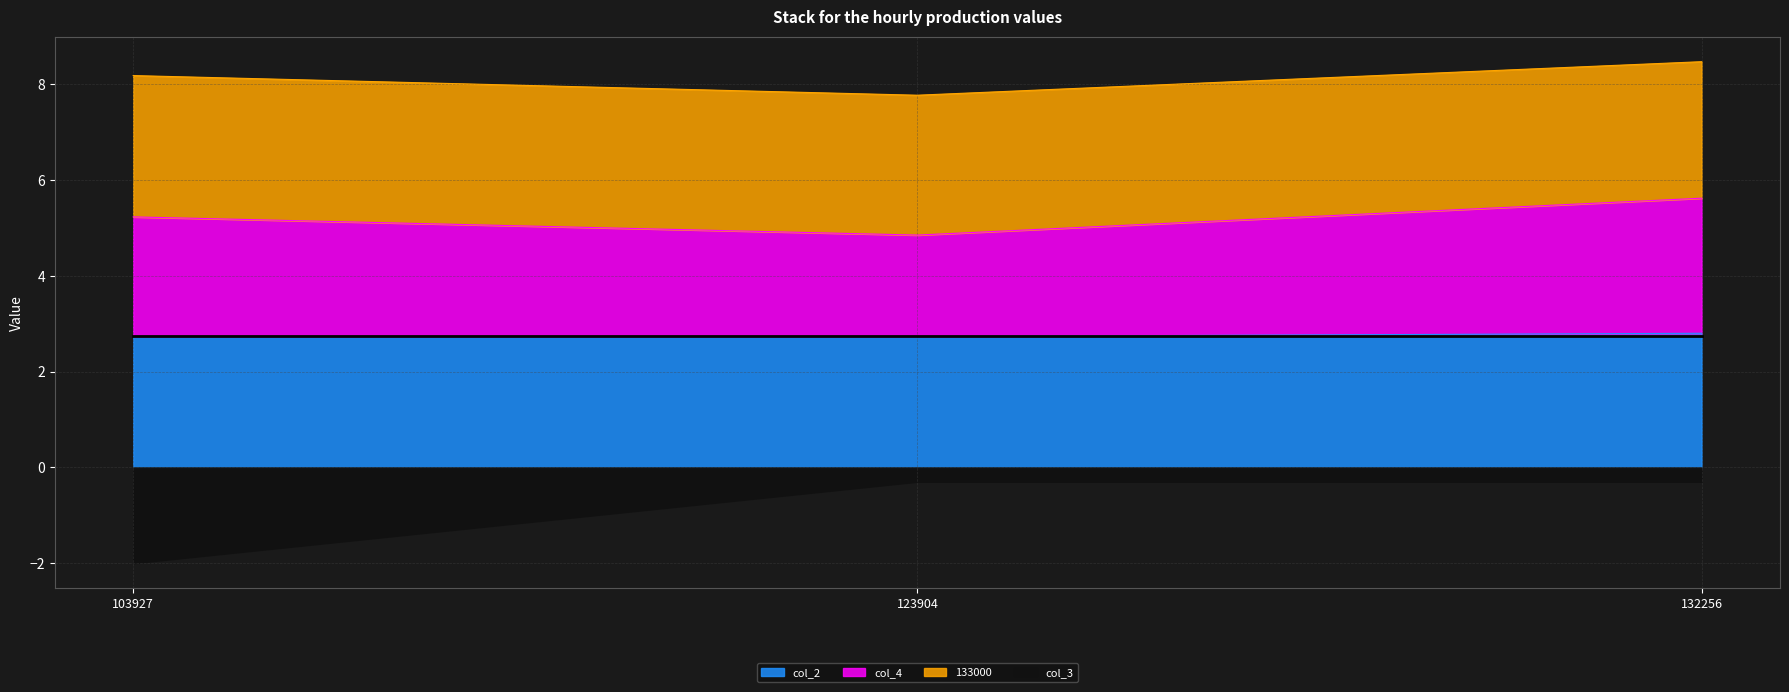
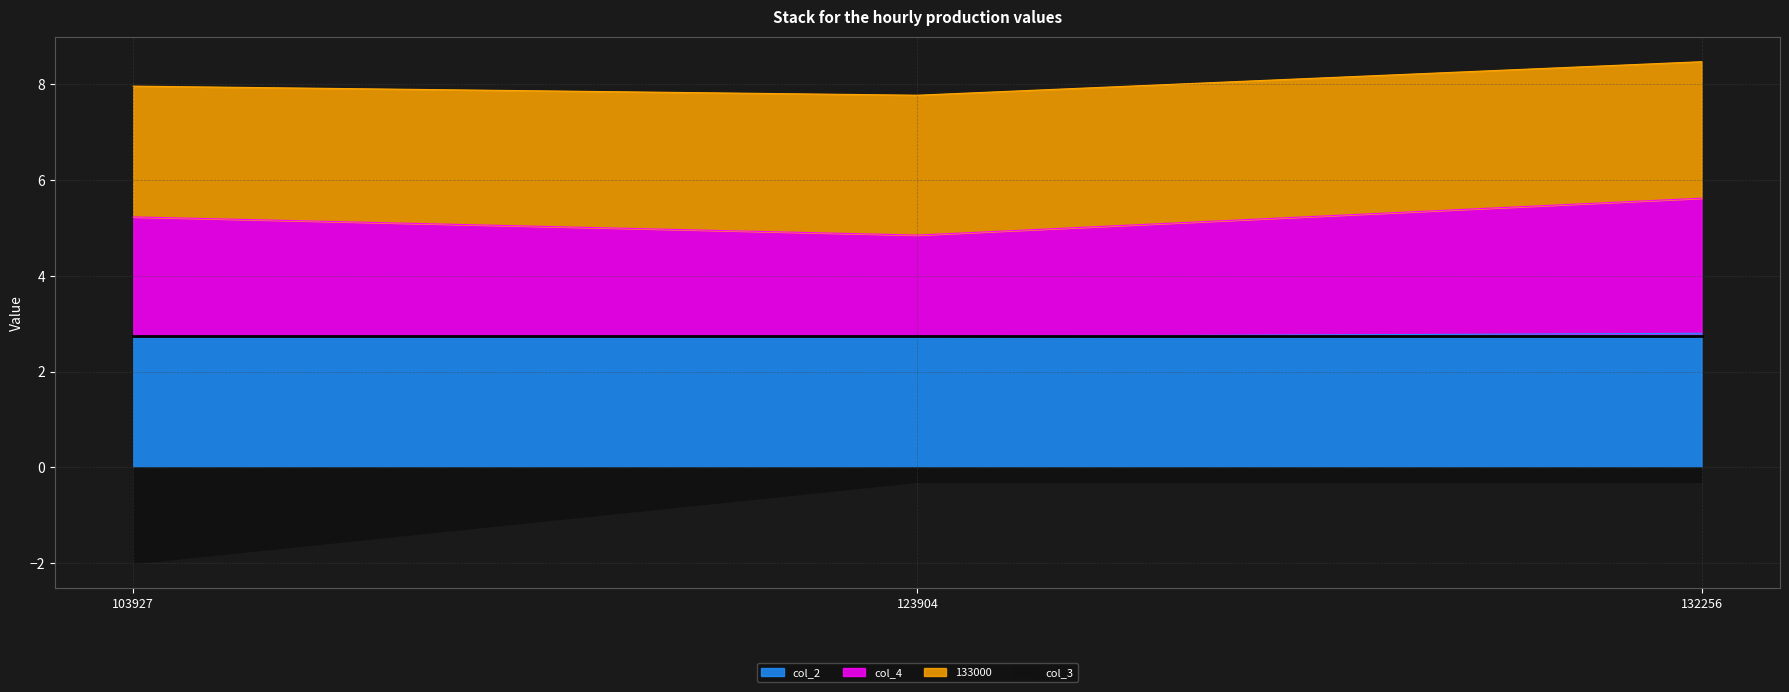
133000, 103927: 2.9 -> 2.7
